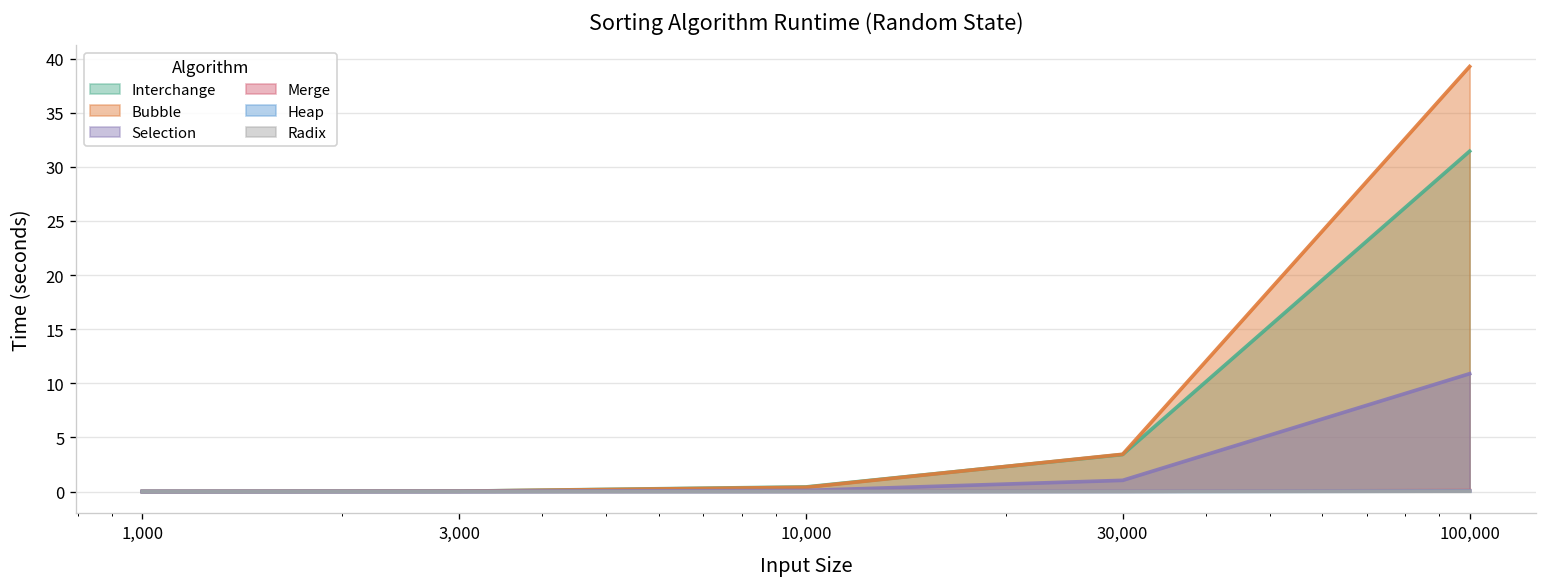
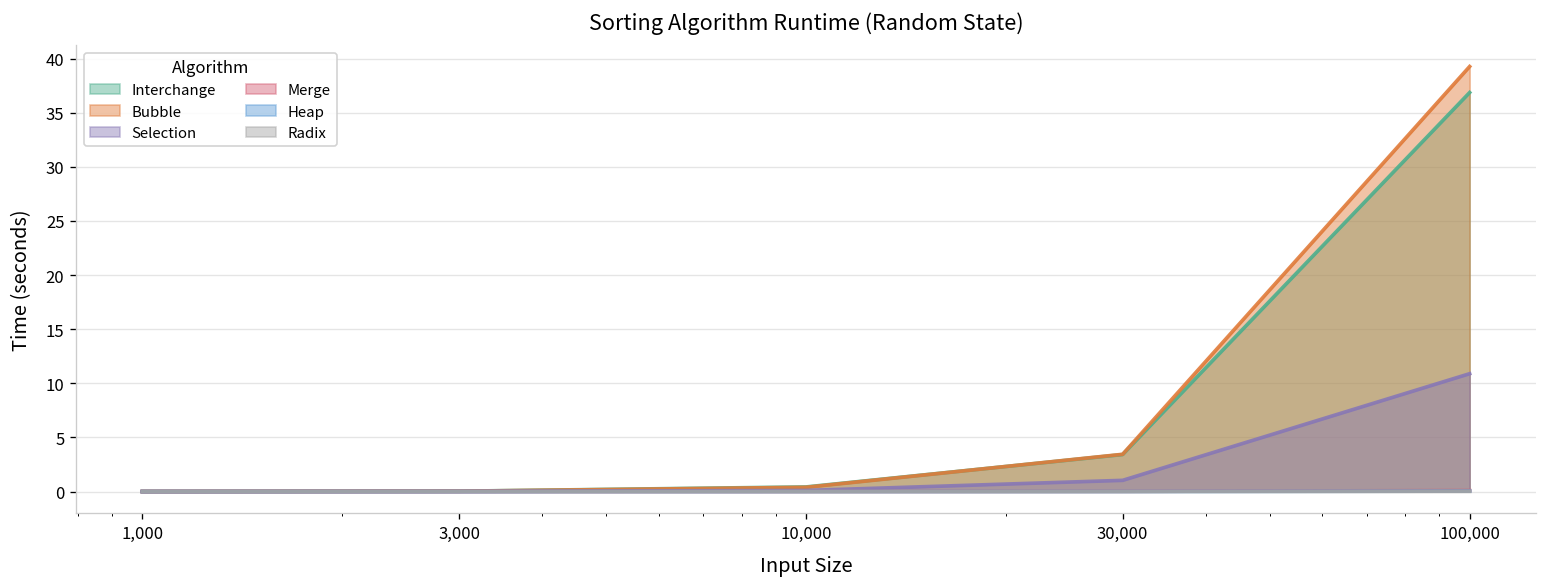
Interchange, 100,000: 31 -> 37
